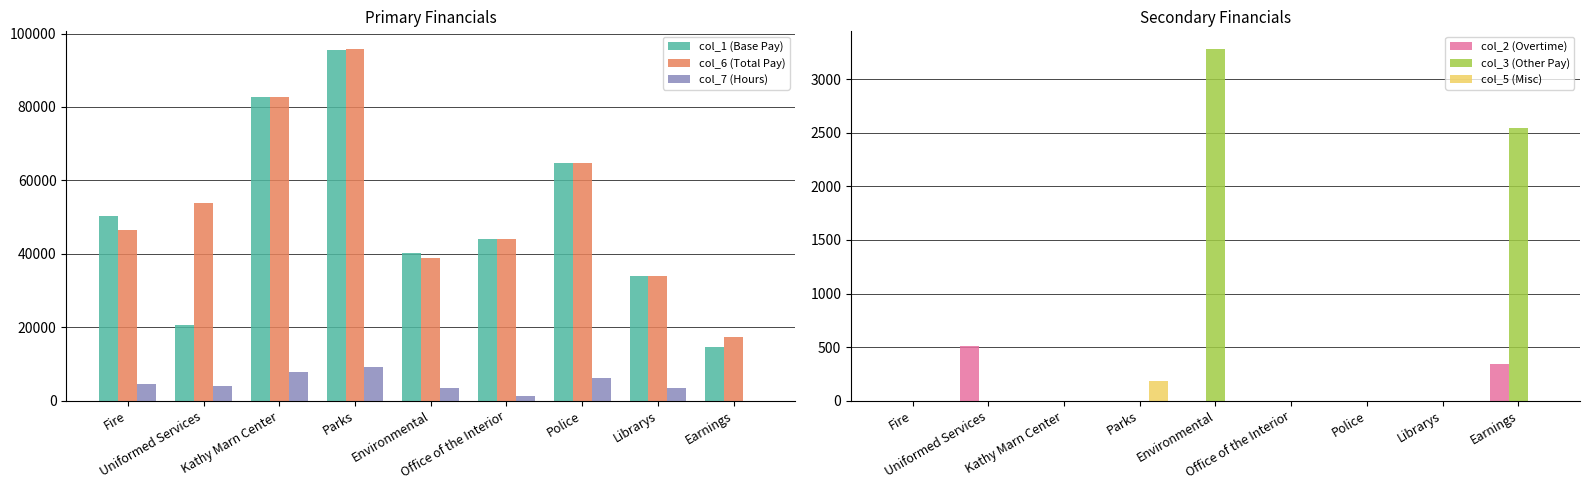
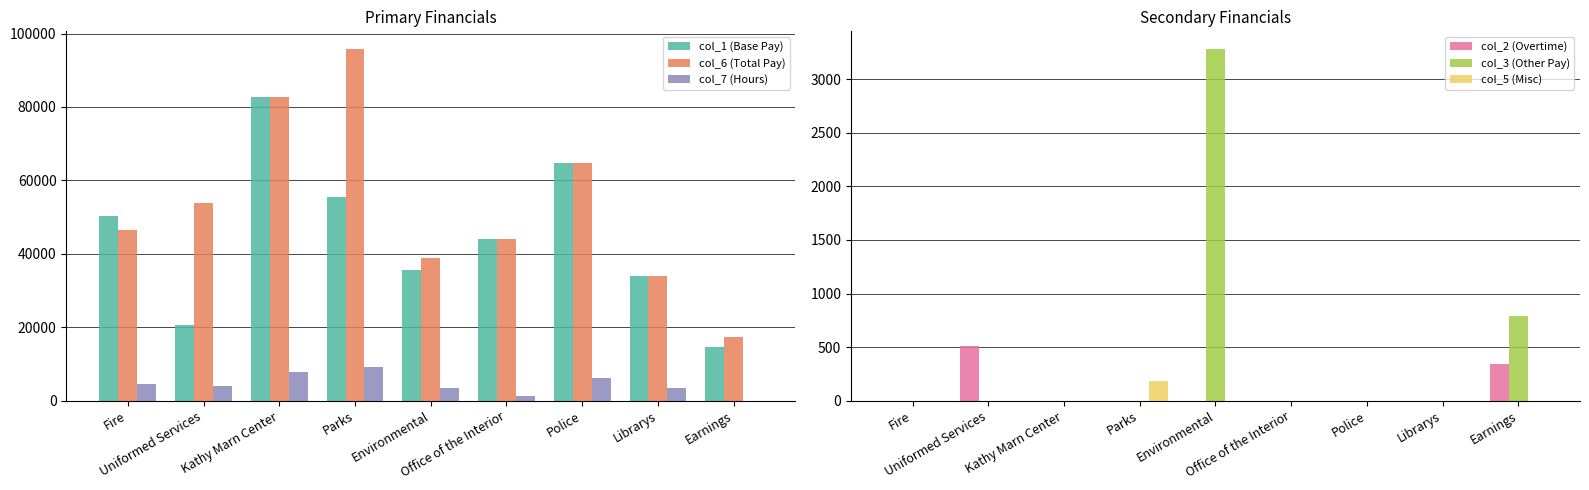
Primary Financials, col_1 (Base Pay), Parks: 96000 -> 56000
Primary Financials, col_1 (Base Pay), Environmental: 40000 -> 36000
Secondary Financials, col_3 (Other Pay), Earnings: 2550 -> 790
